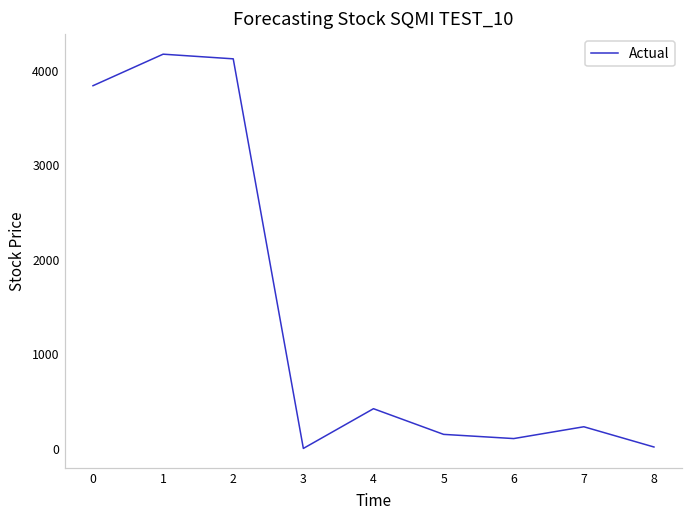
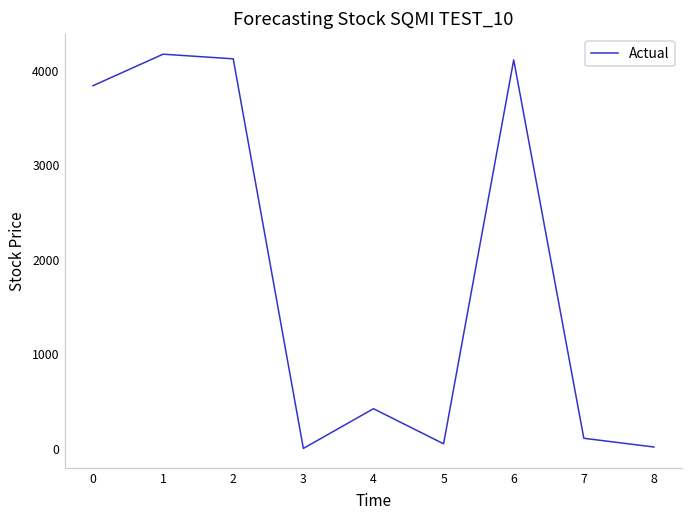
5: 200 -> 100
6: 100 -> 4100
7: 200 -> 100
